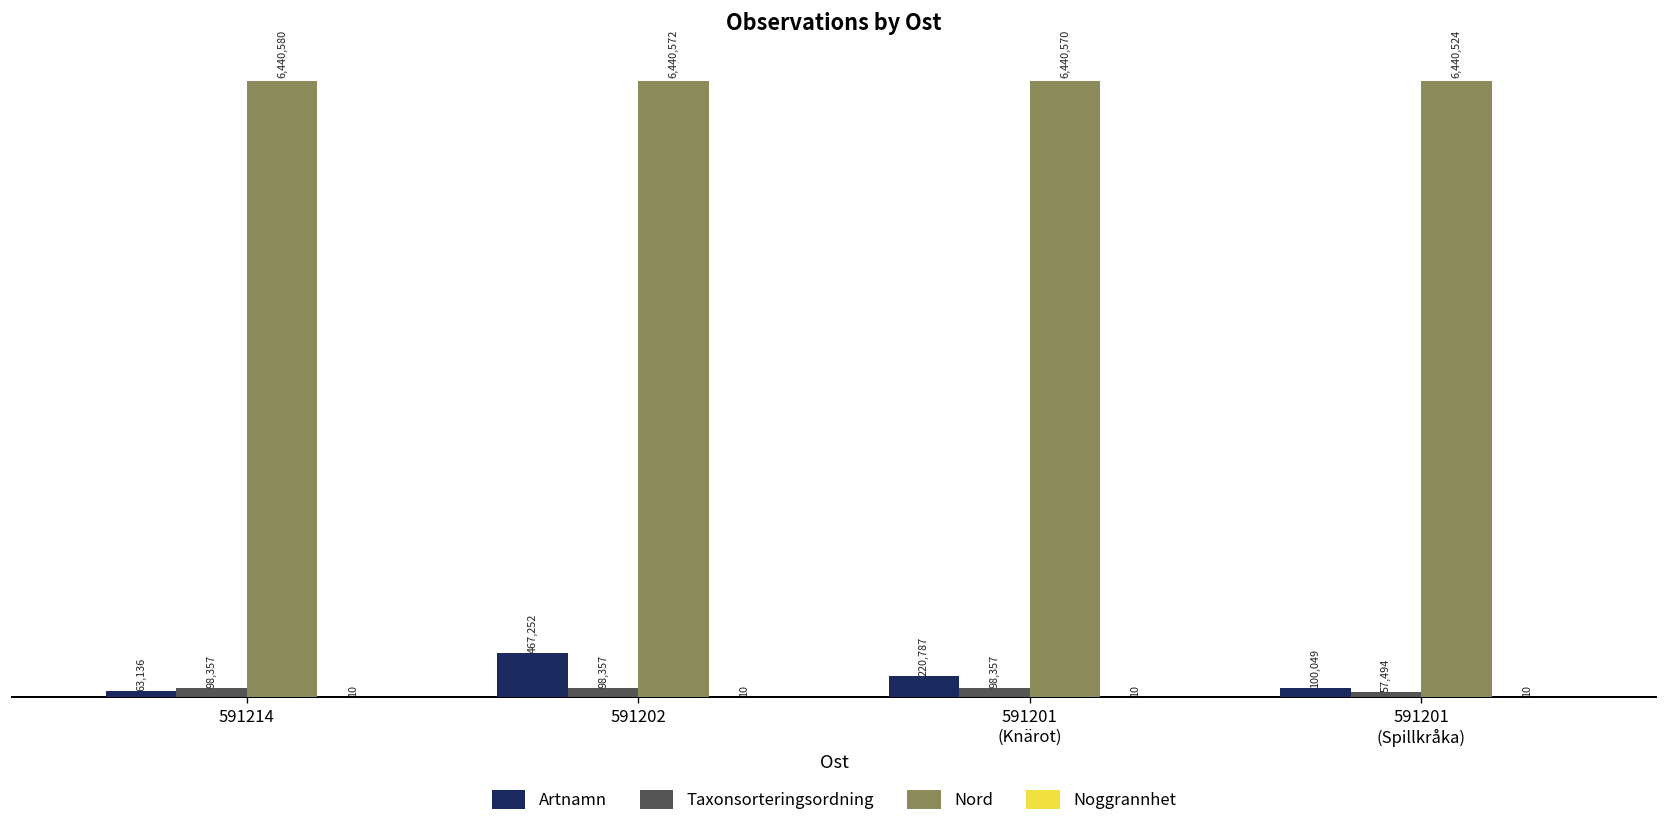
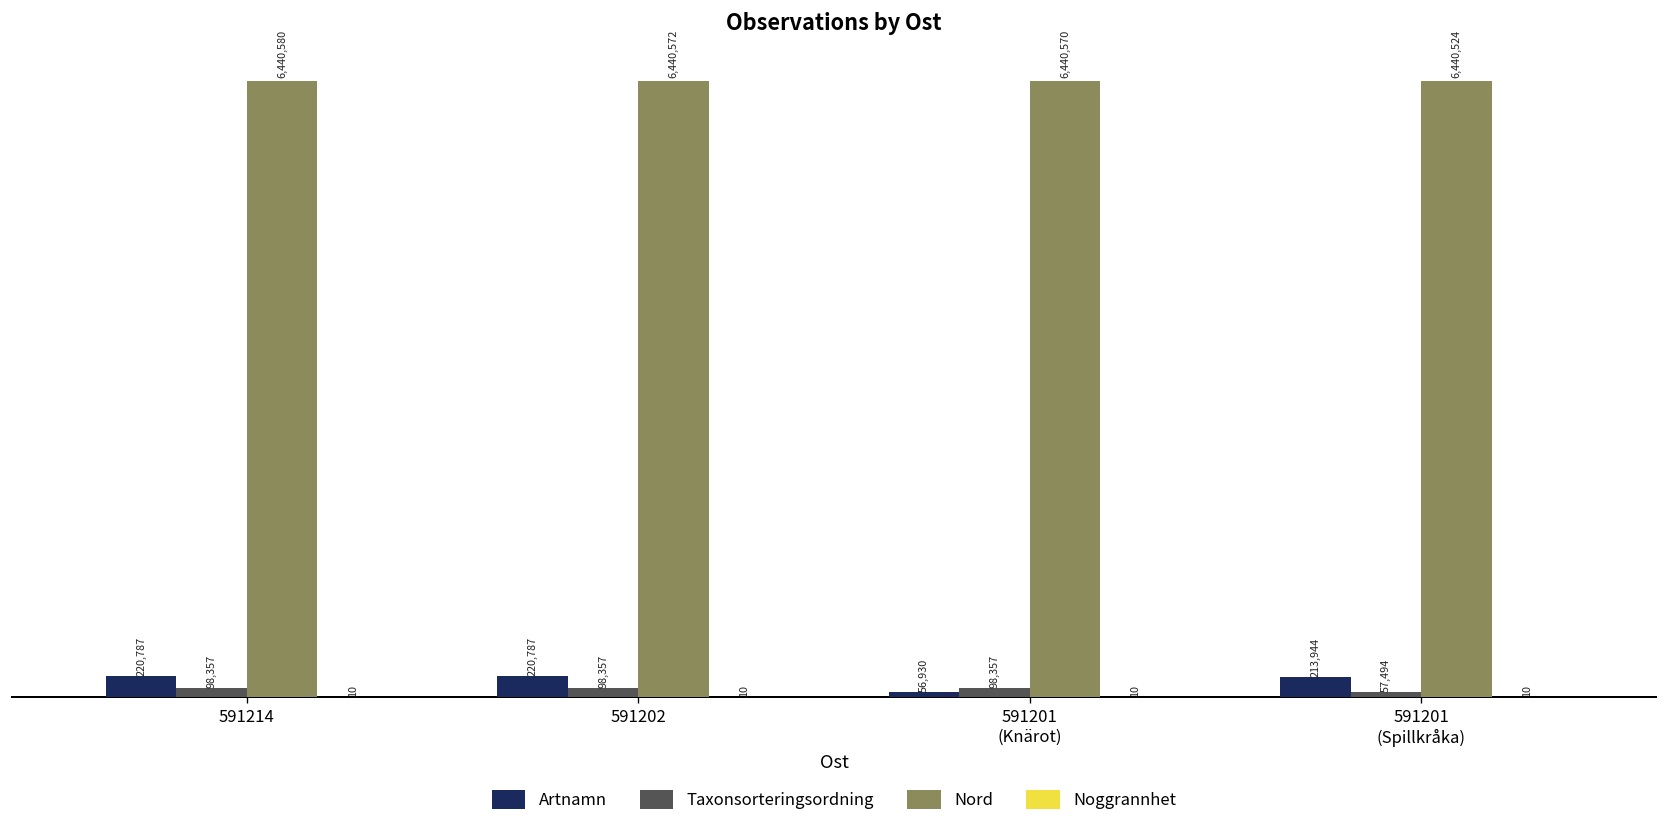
Artnamn, 591214: 63,136 -> 220,787
Artnamn, 591202: 467,252 -> 220,787
Artnamn, 591201 (Knärot): 220,787 -> 56,930
Artnamn, 591201 (Spillkråka): 100,049 -> 213,944
